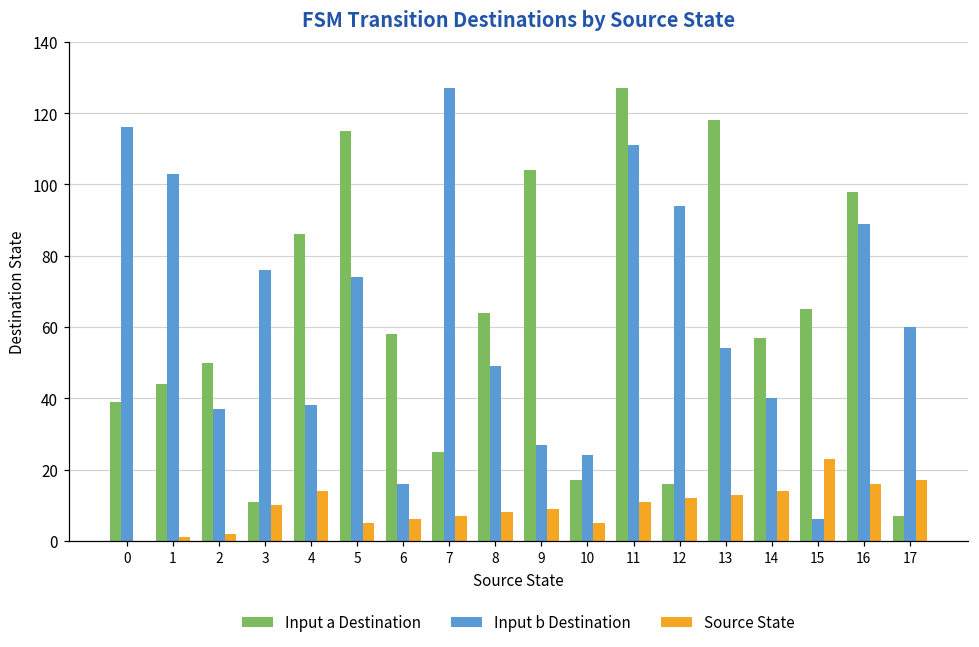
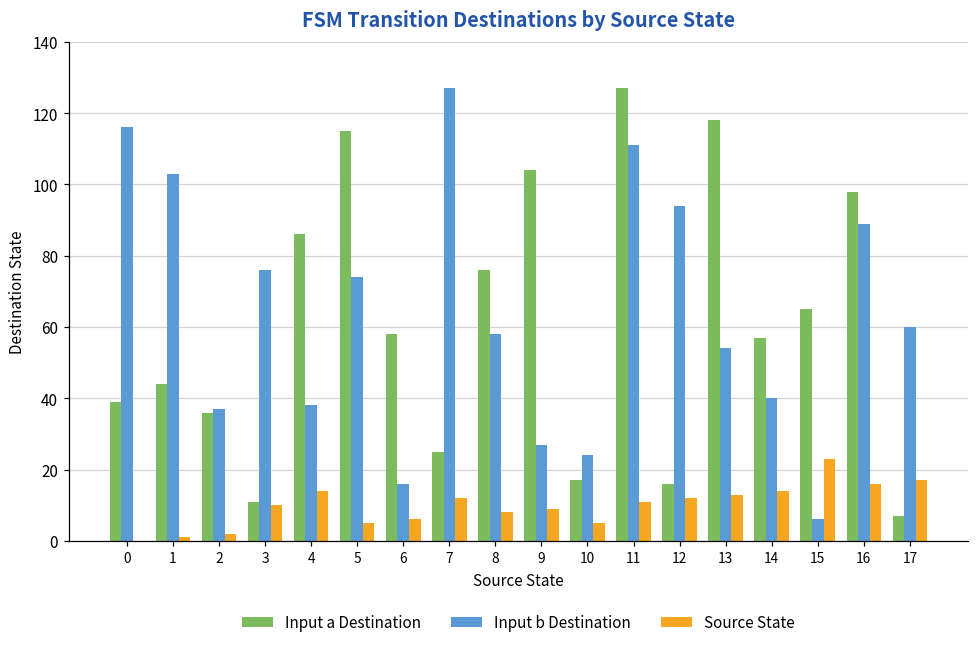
Input a Destination, 2: 50 -> 36
Source State, 7: 7 -> 12
Input a Destination, 8: 64 -> 76
Input b Destination, 8: 49 -> 58
